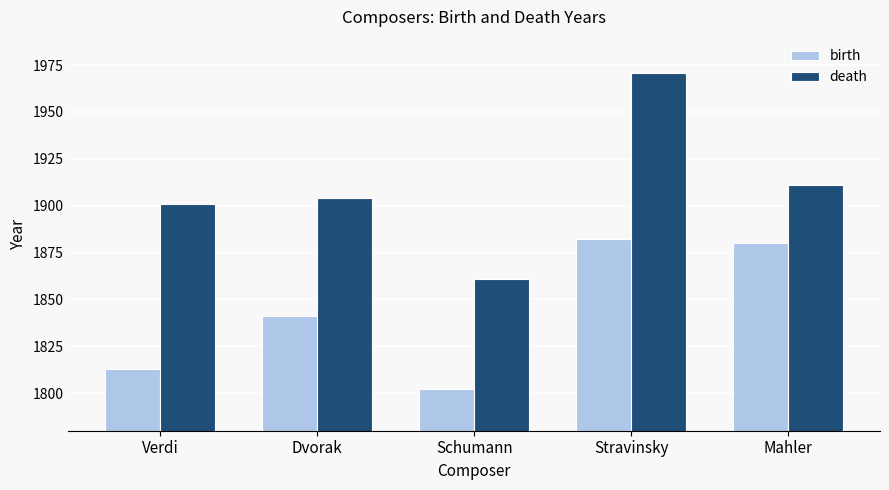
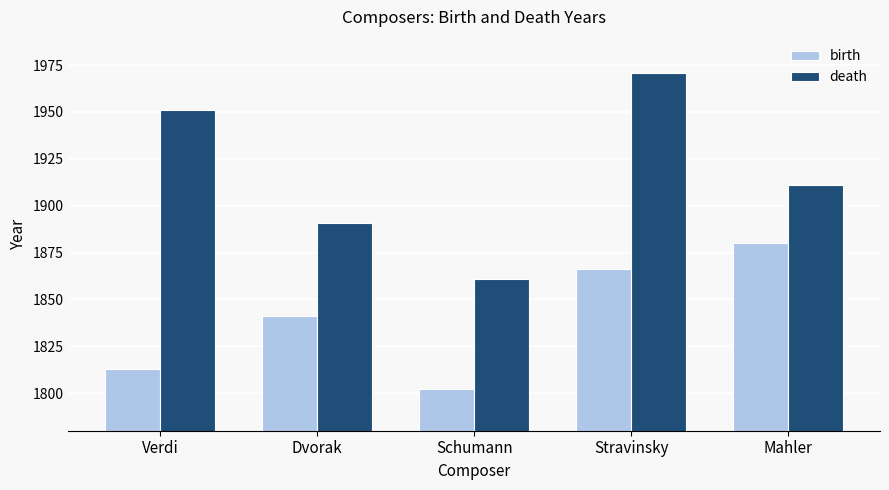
death, Verdi: 1901 -> 1951
death, Dvorak: 1904 -> 1891
birth, Stravinsky: 1882 -> 1866
